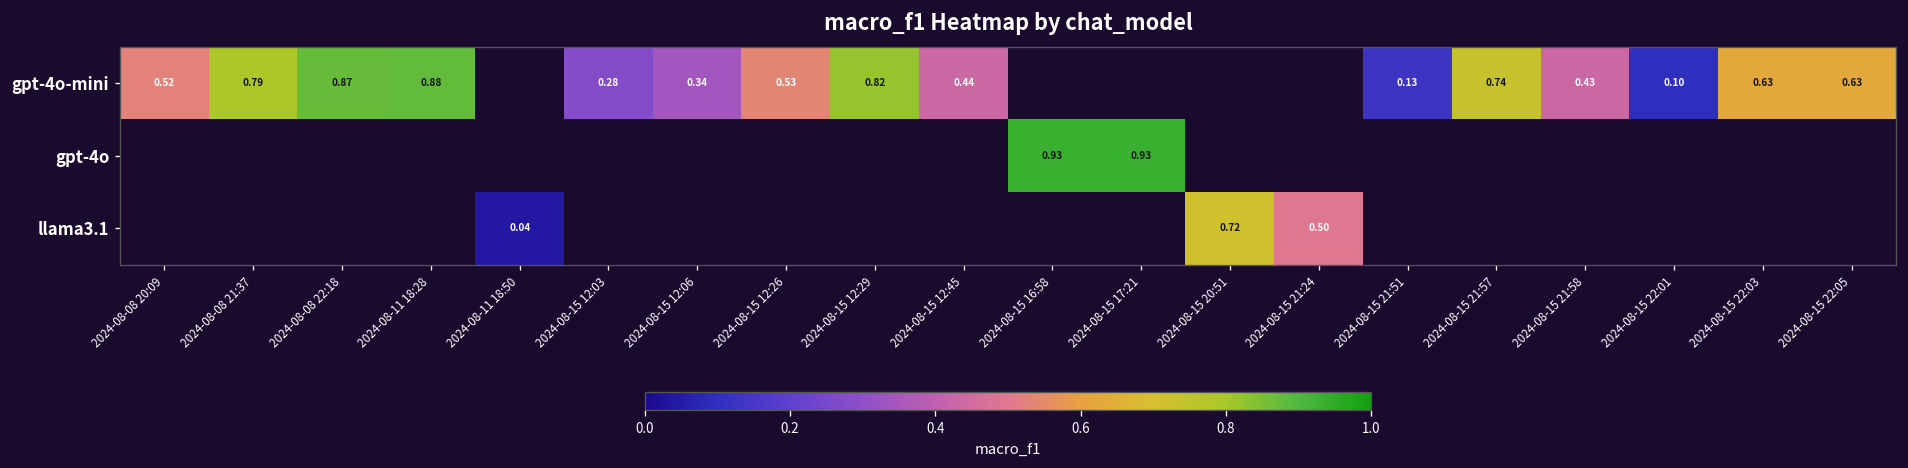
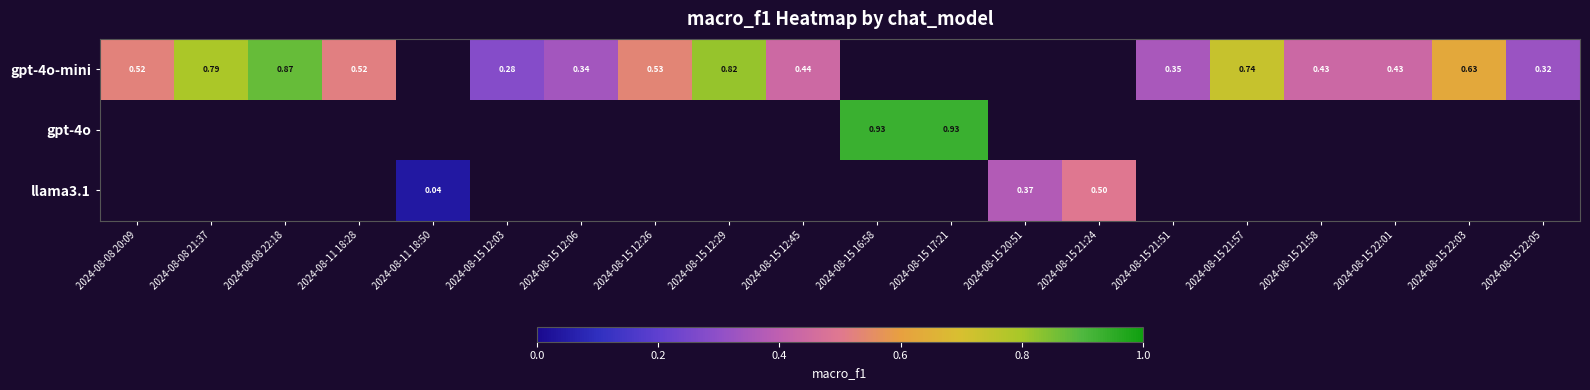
gpt-4o-mini, 2024-08-11 18:28: 0.88 -> 0.52
gpt-4o-mini, 2024-08-15 21:51: 0.13 -> 0.35
gpt-4o-mini, 2024-08-15 22:01: 0.10 -> 0.43
gpt-4o-mini, 2024-08-15 22:05: 0.63 -> 0.32
llama3.1, 2024-08-15 20:51: 0.72 -> 0.37
